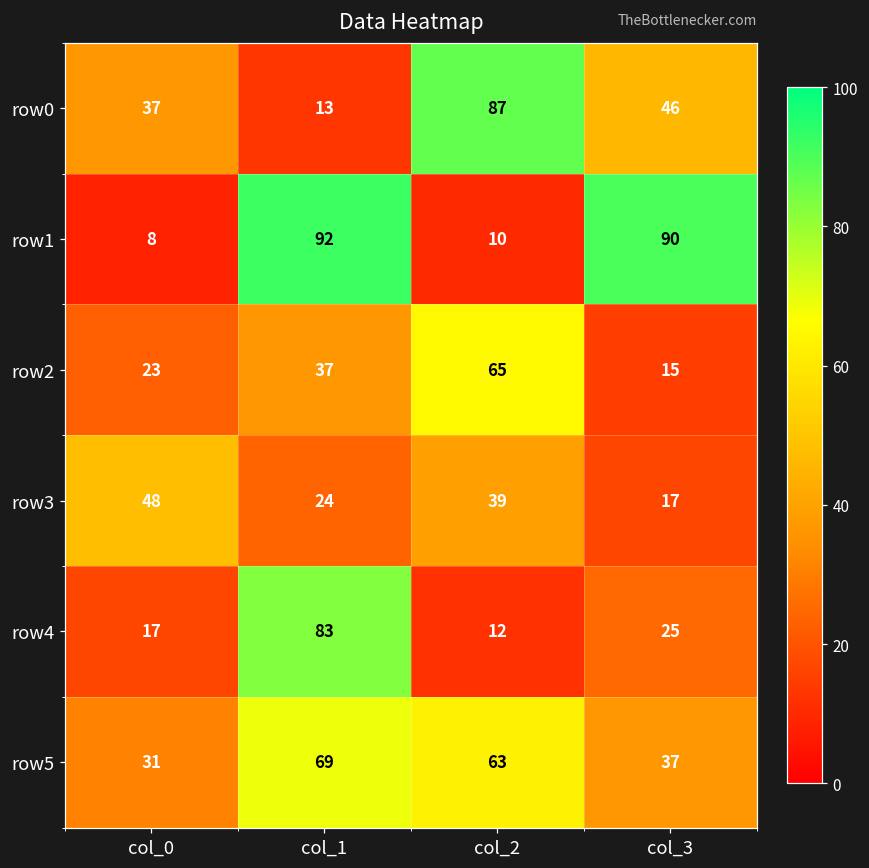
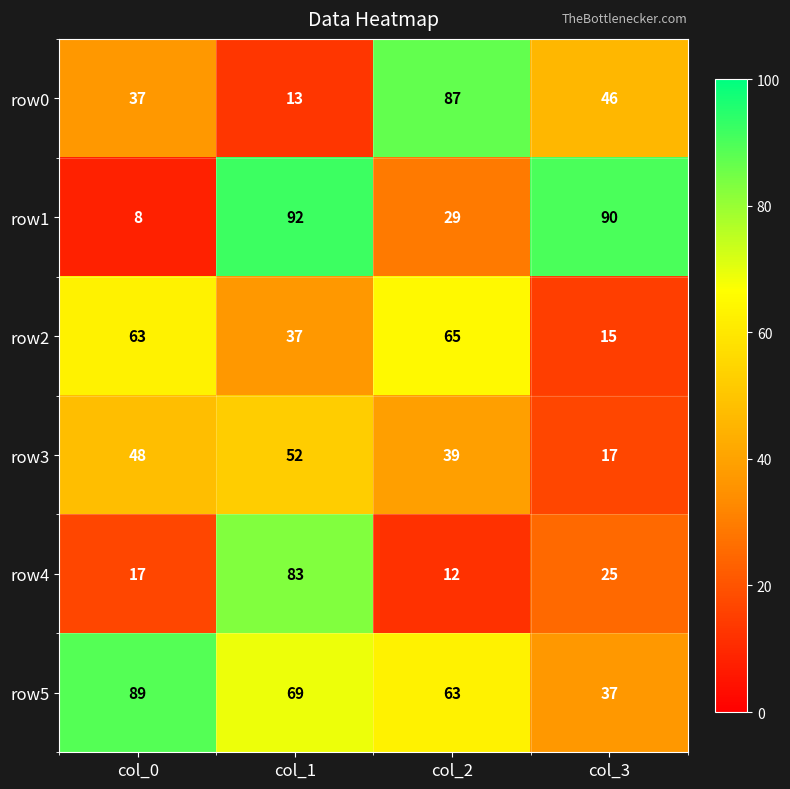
row1, col_2: 10 -> 29
row2, col_0: 23 -> 63
row3, col_1: 24 -> 52
row5, col_0: 31 -> 89
